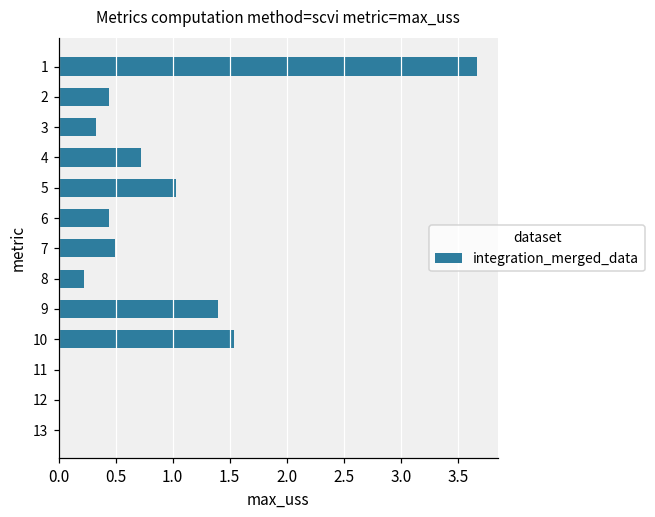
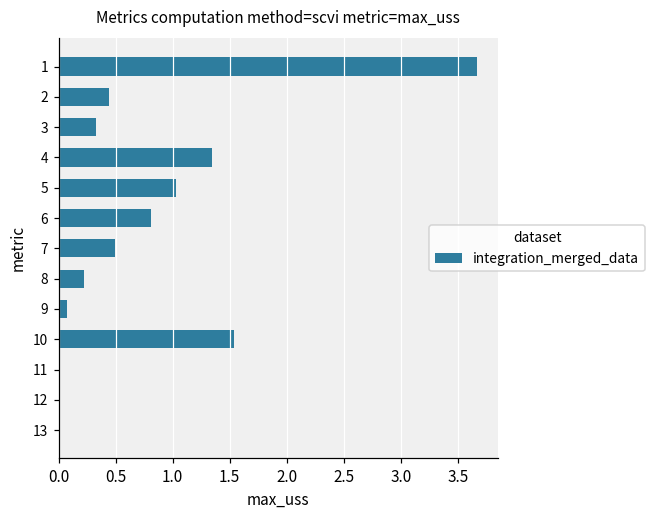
4: 0.72 -> 1.34
6: 0.44 -> 0.81
9: 1.40 -> 0.07
